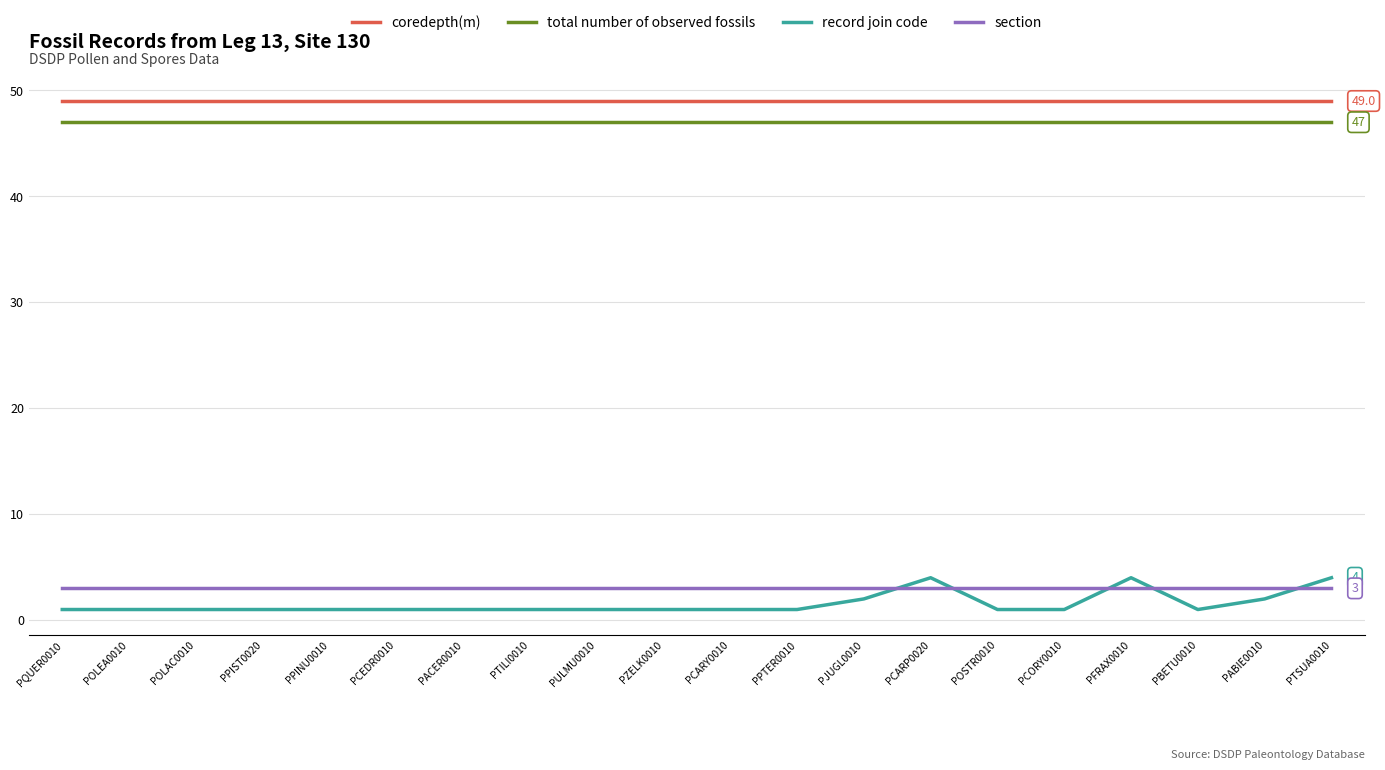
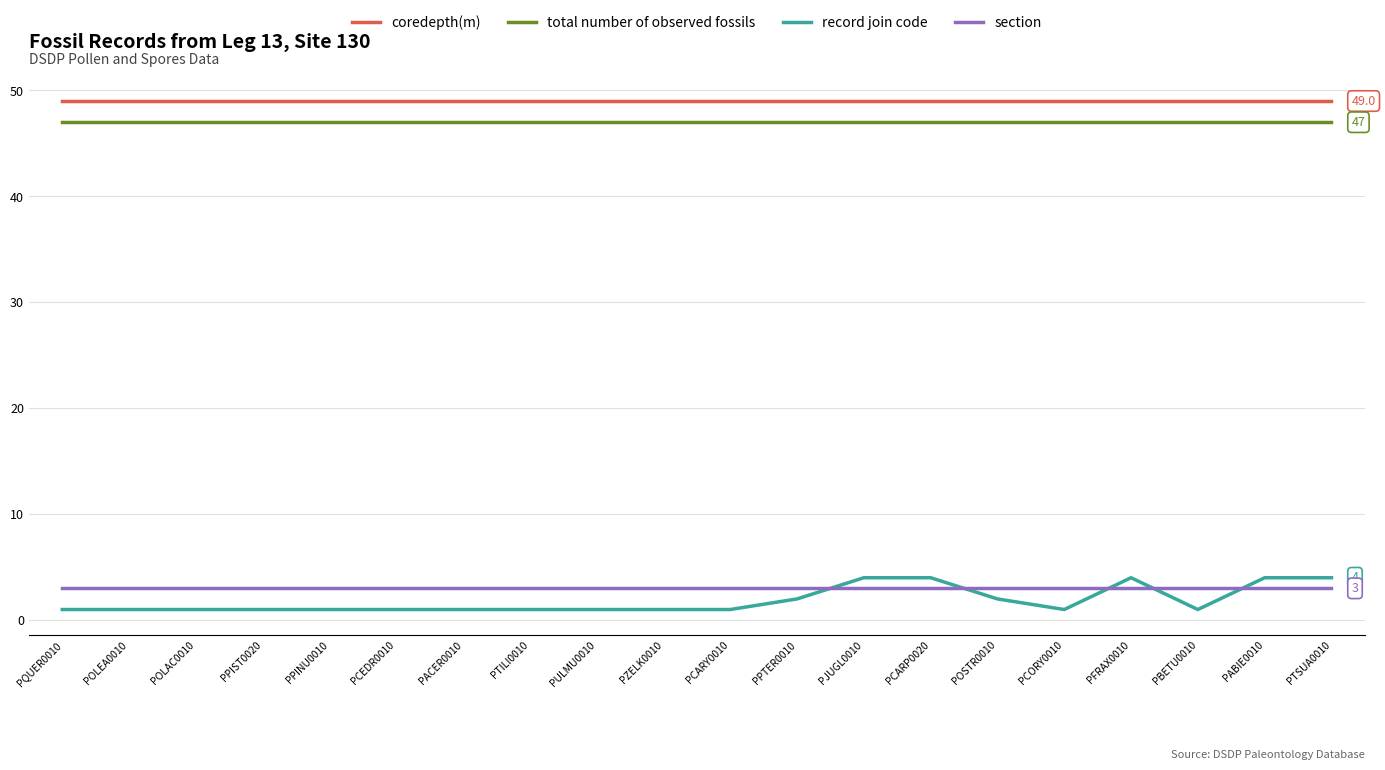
record join code, PPTER0010: 1 -> 2
record join code, PJUGL0010: 2 -> 4
record join code, POSTR0010: 1 -> 2
record join code, PABIE0010: 2 -> 4
